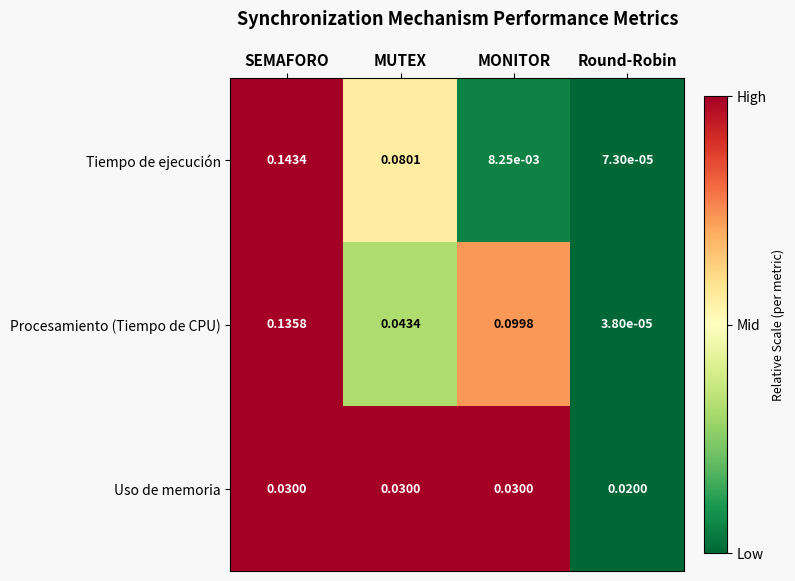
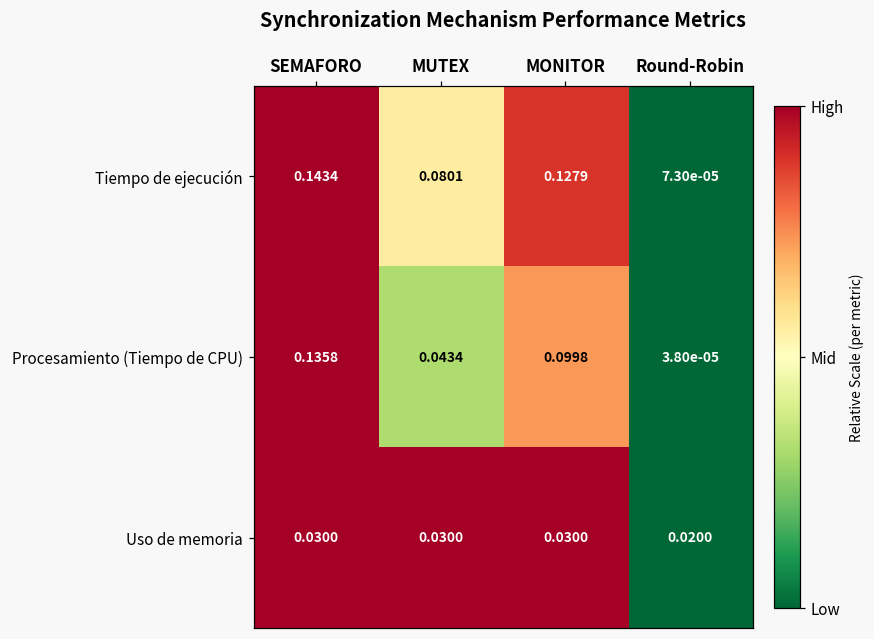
Tiempo de ejecución, MONITOR: 8.25e-03 -> 0.1279
